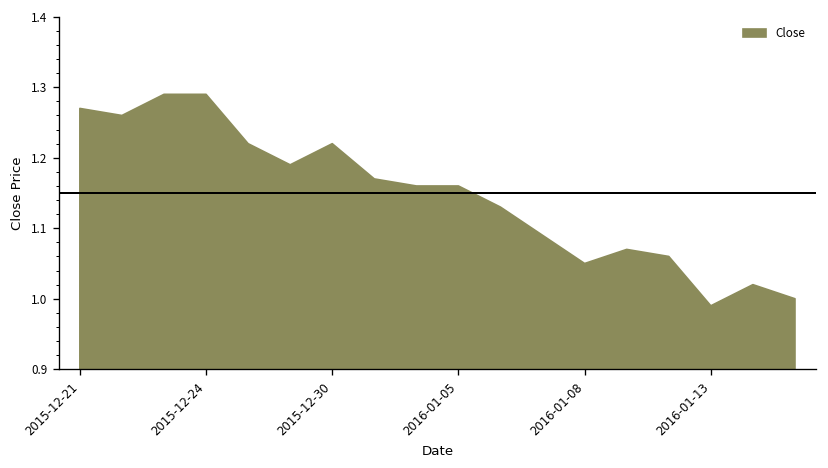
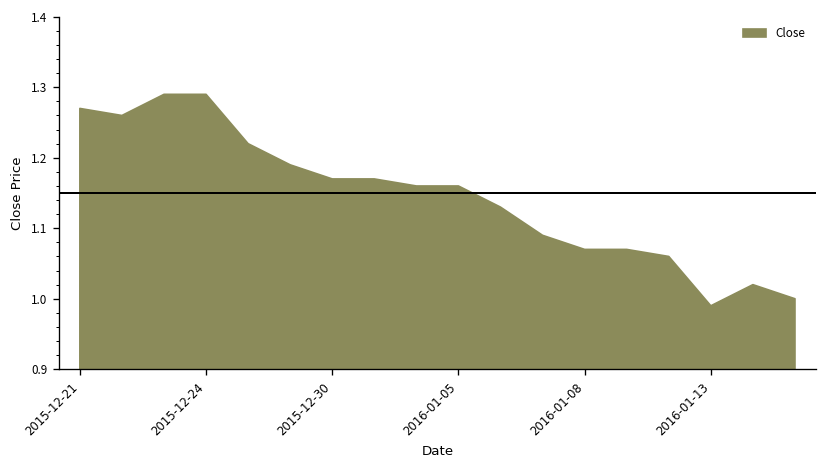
2015-12-30: 1.22 -> 1.17
2016-01-08: 1.05 -> 1.07
